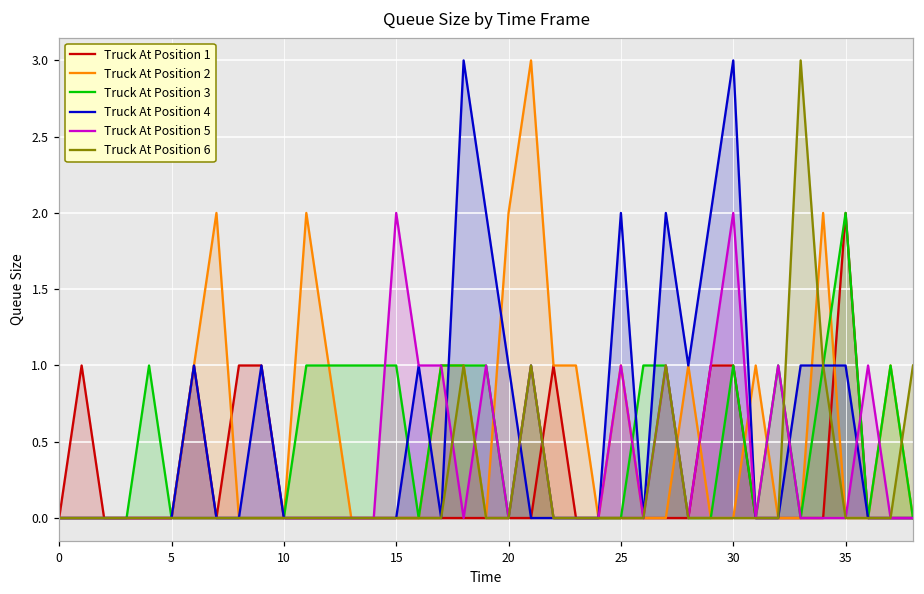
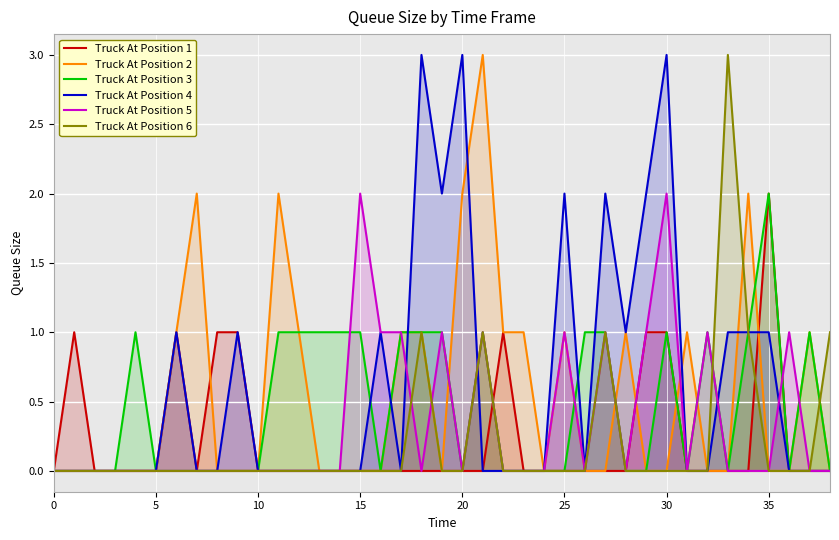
Truck At Position 4, 20: 1 -> 3
